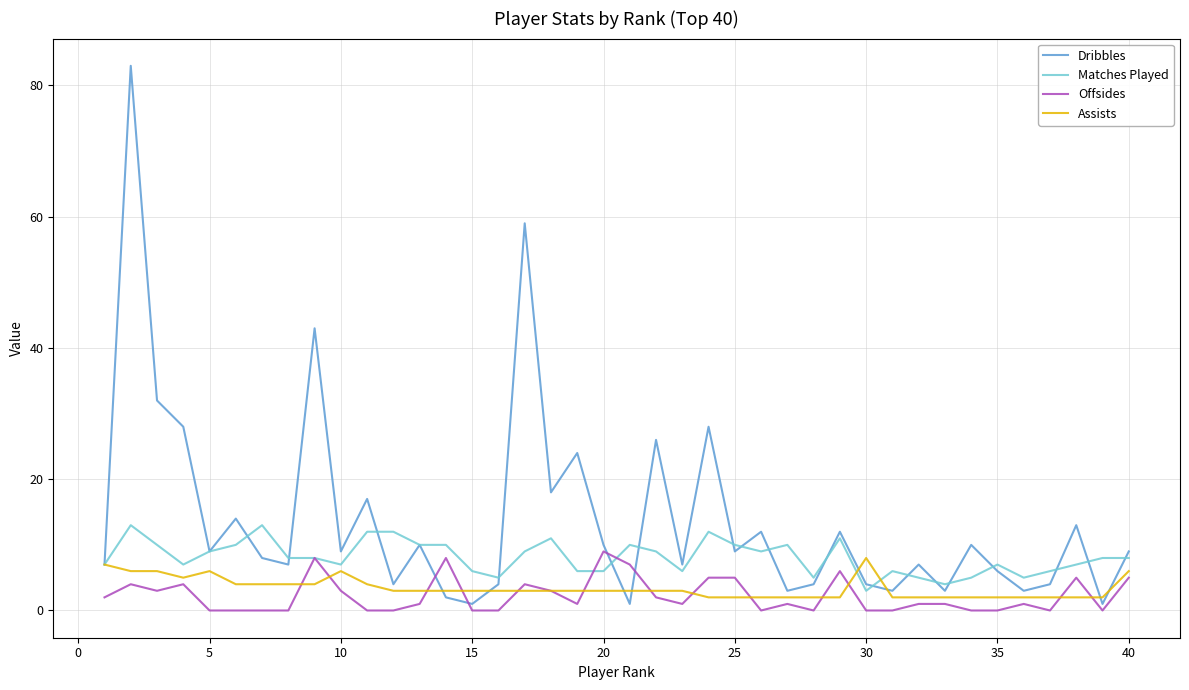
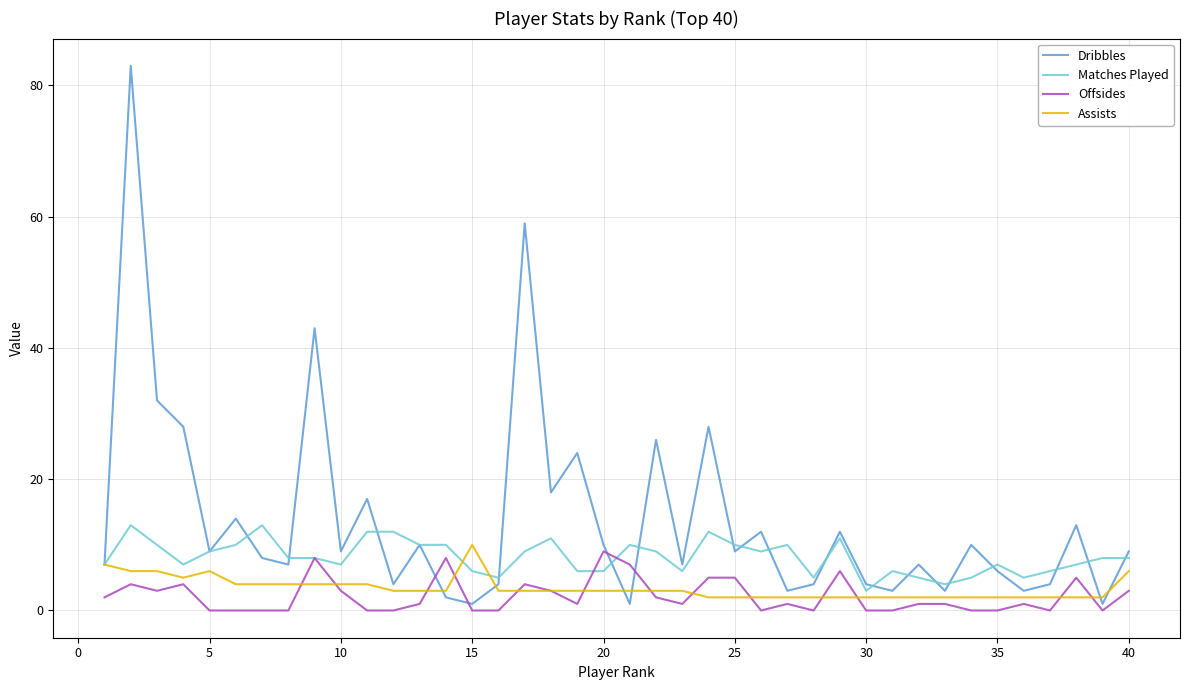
Assists, 10: 6 -> 4
Assists, 15: 3 -> 10
Assists, 30: 8 -> 2
Offsides, 40: 5 -> 3
